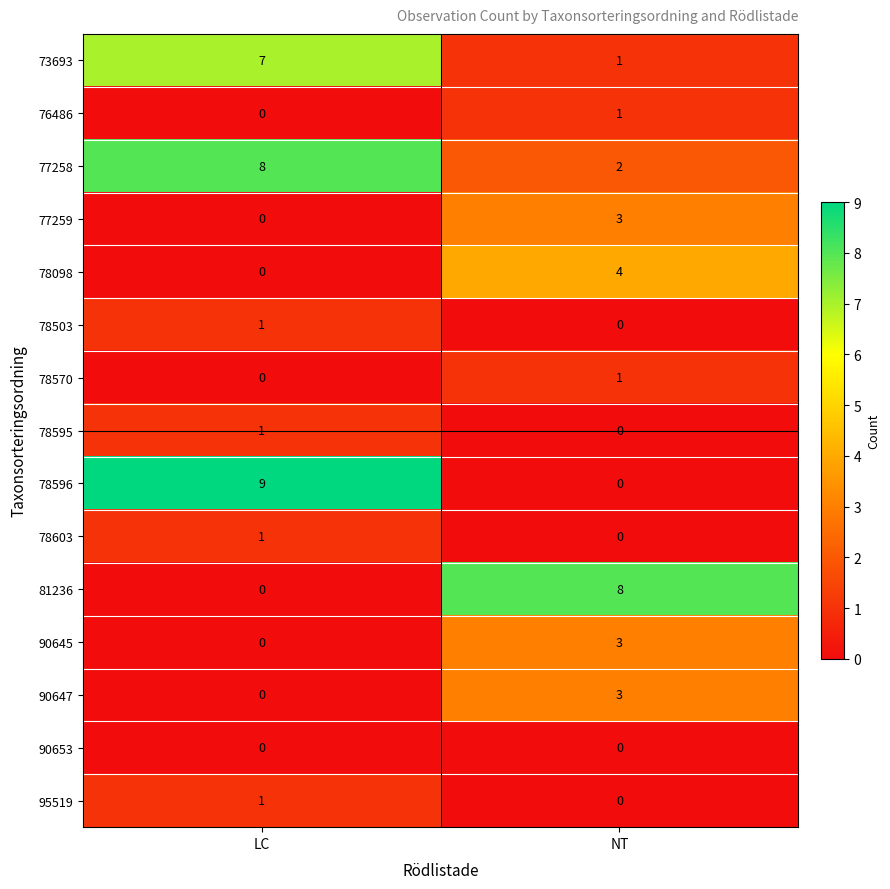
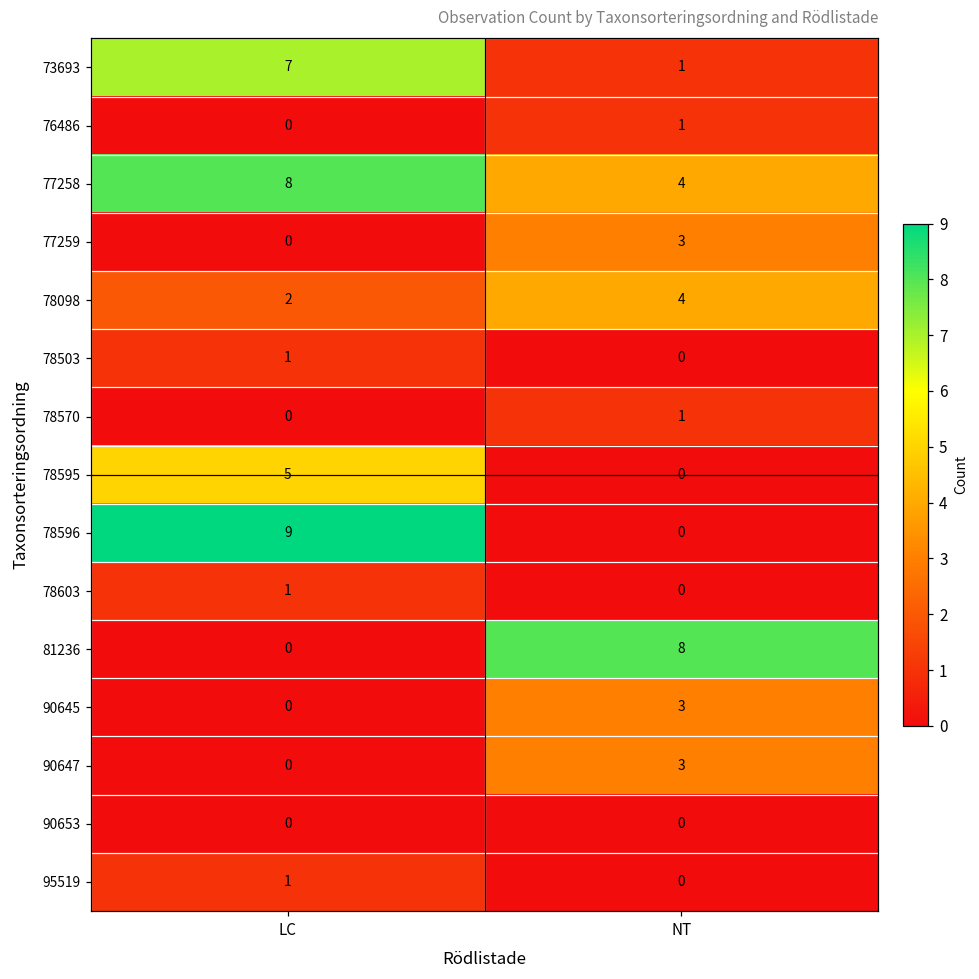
77258, NT: 2 -> 4
78098, LC: 0 -> 2
78595, LC: 1 -> 5
